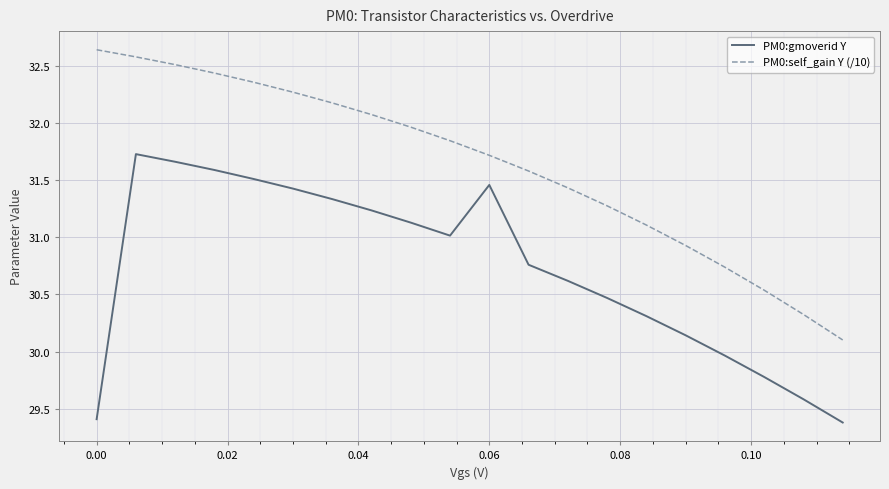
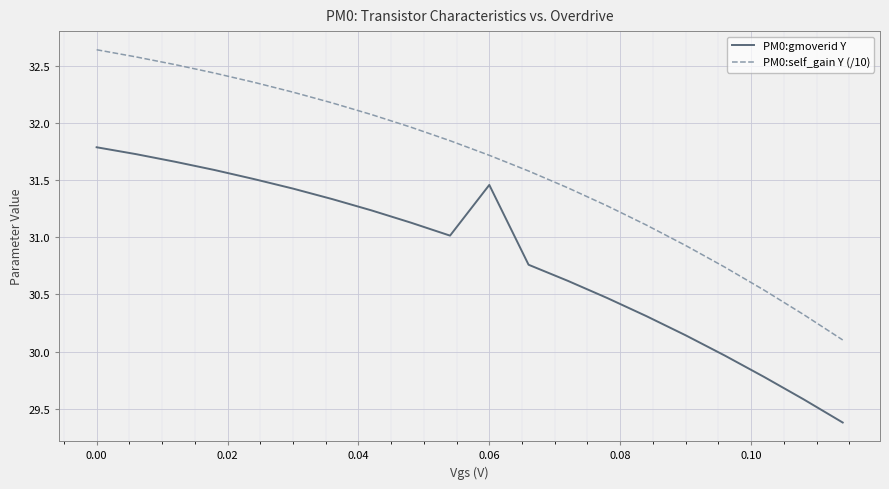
PM0:gmoverid Y, 0.00: 29.41 -> 31.79
